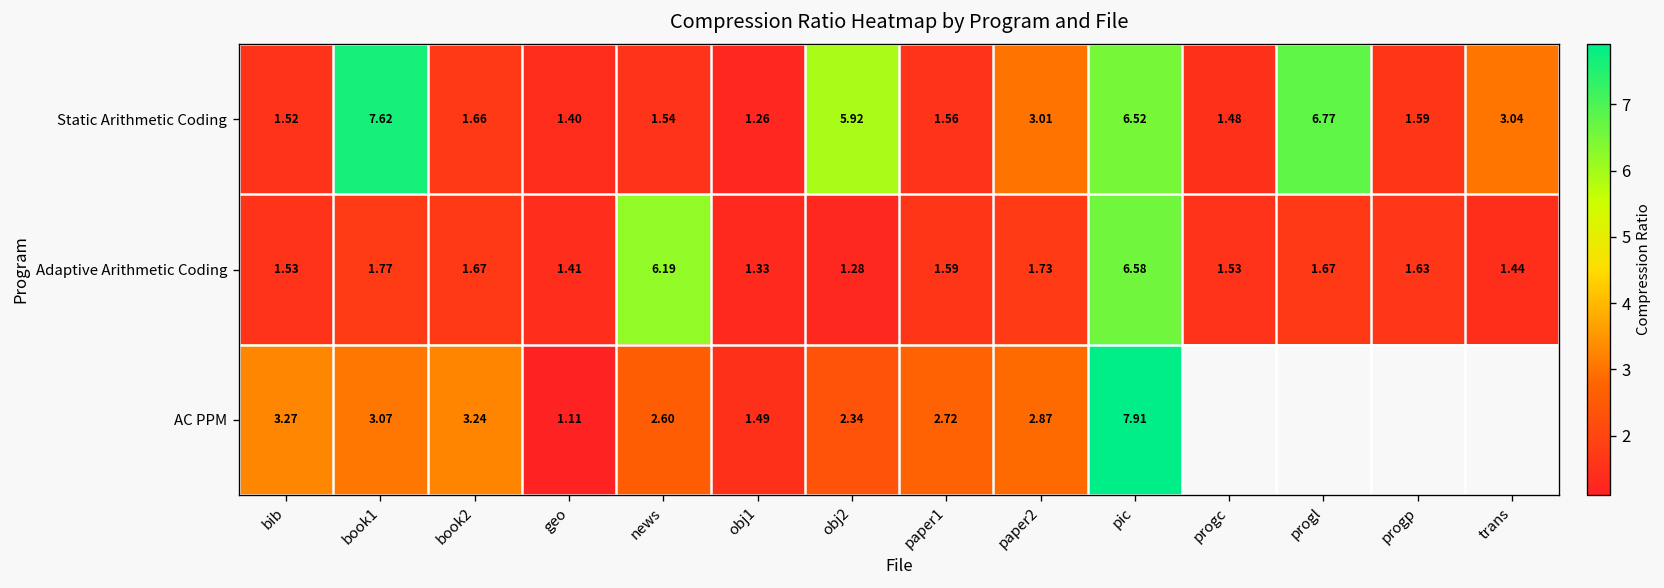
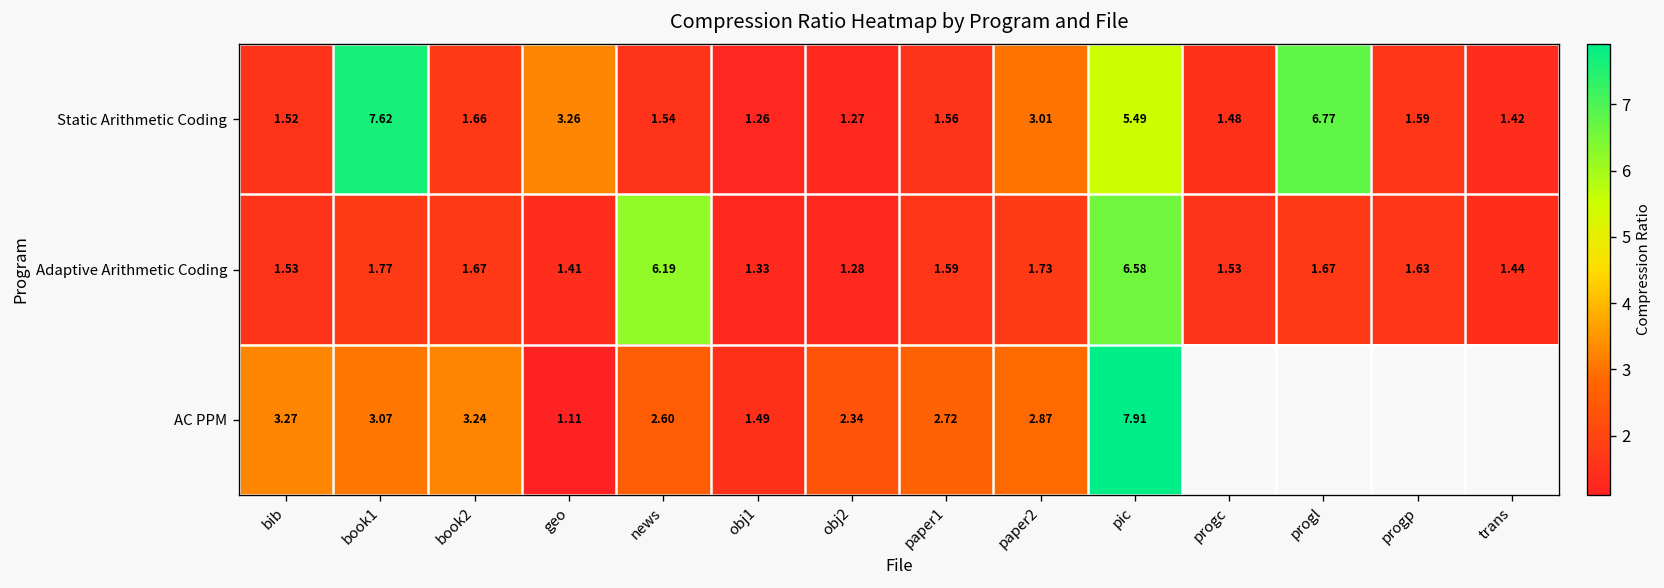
Static Arithmetic Coding, geo: 1.40 -> 3.26
Static Arithmetic Coding, obj2: 5.92 -> 1.27
Static Arithmetic Coding, pic: 6.52 -> 5.49
Static Arithmetic Coding, trans: 3.04 -> 1.42
